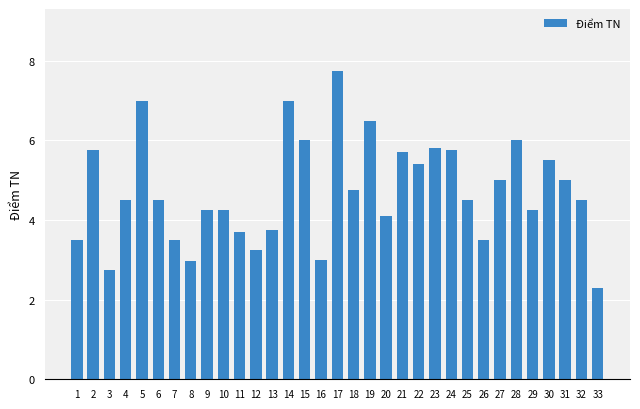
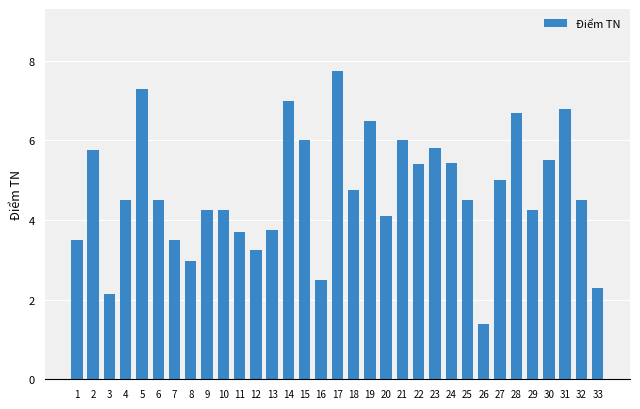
3: 2.8 -> 2.2
5: 7.0 -> 7.3
16: 3.0 -> 2.5
21: 5.7 -> 6.0
24: 5.8 -> 5.4
26: 3.5 -> 1.4
28: 6.0 -> 6.7
31: 5.0 -> 6.8
